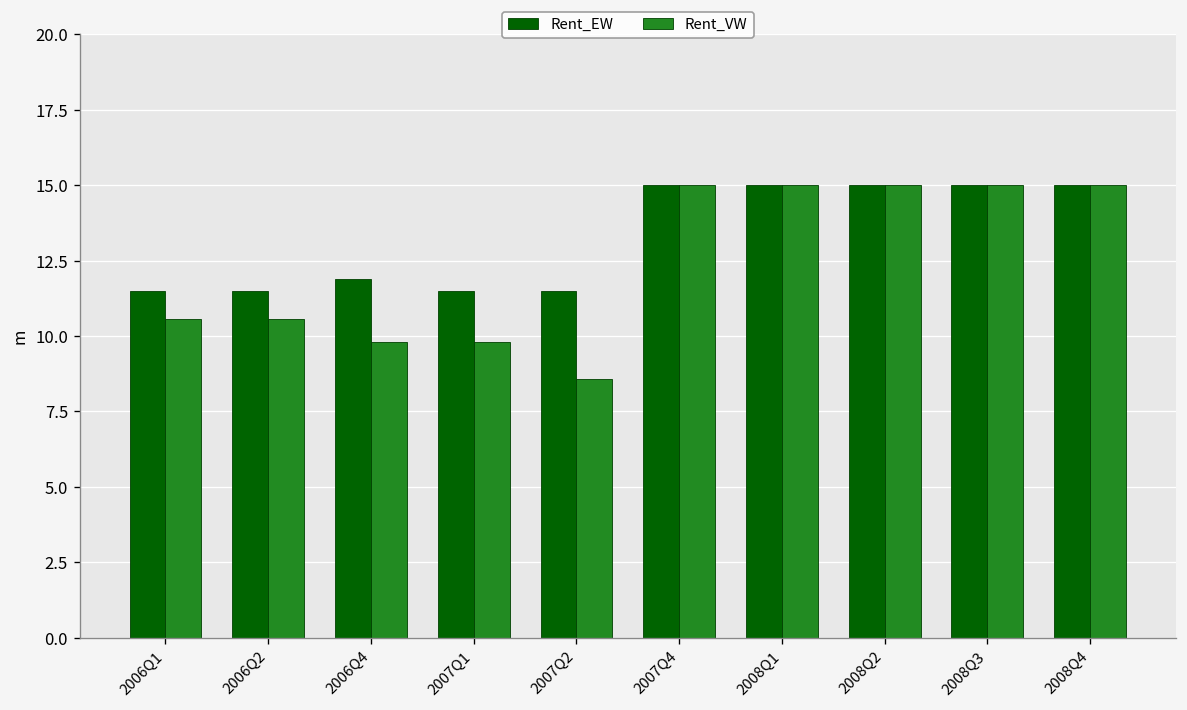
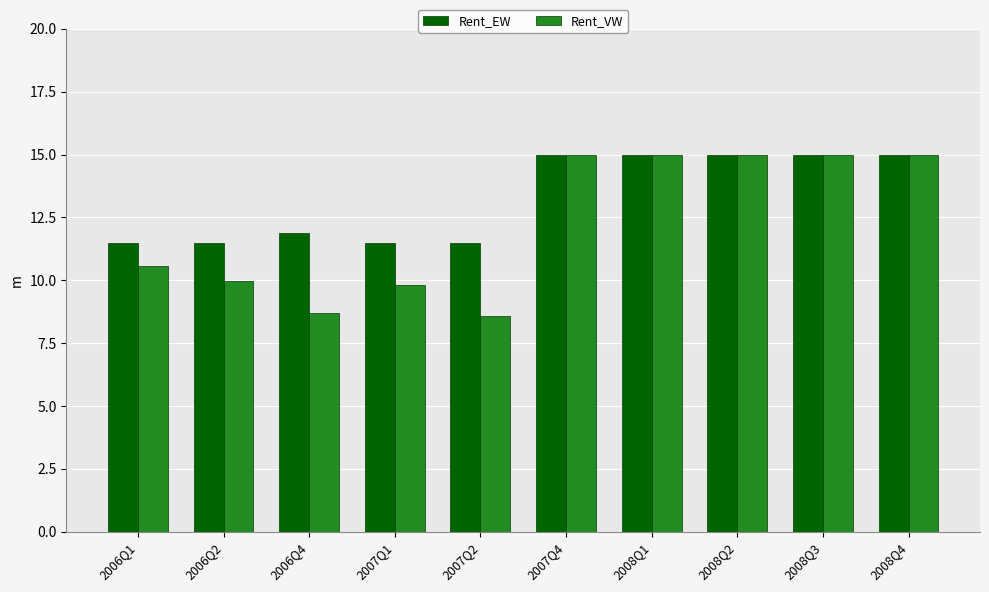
Rent_VW, 2006Q2: 10.6 -> 10.0
Rent_VW, 2006Q4: 9.8 -> 8.7
